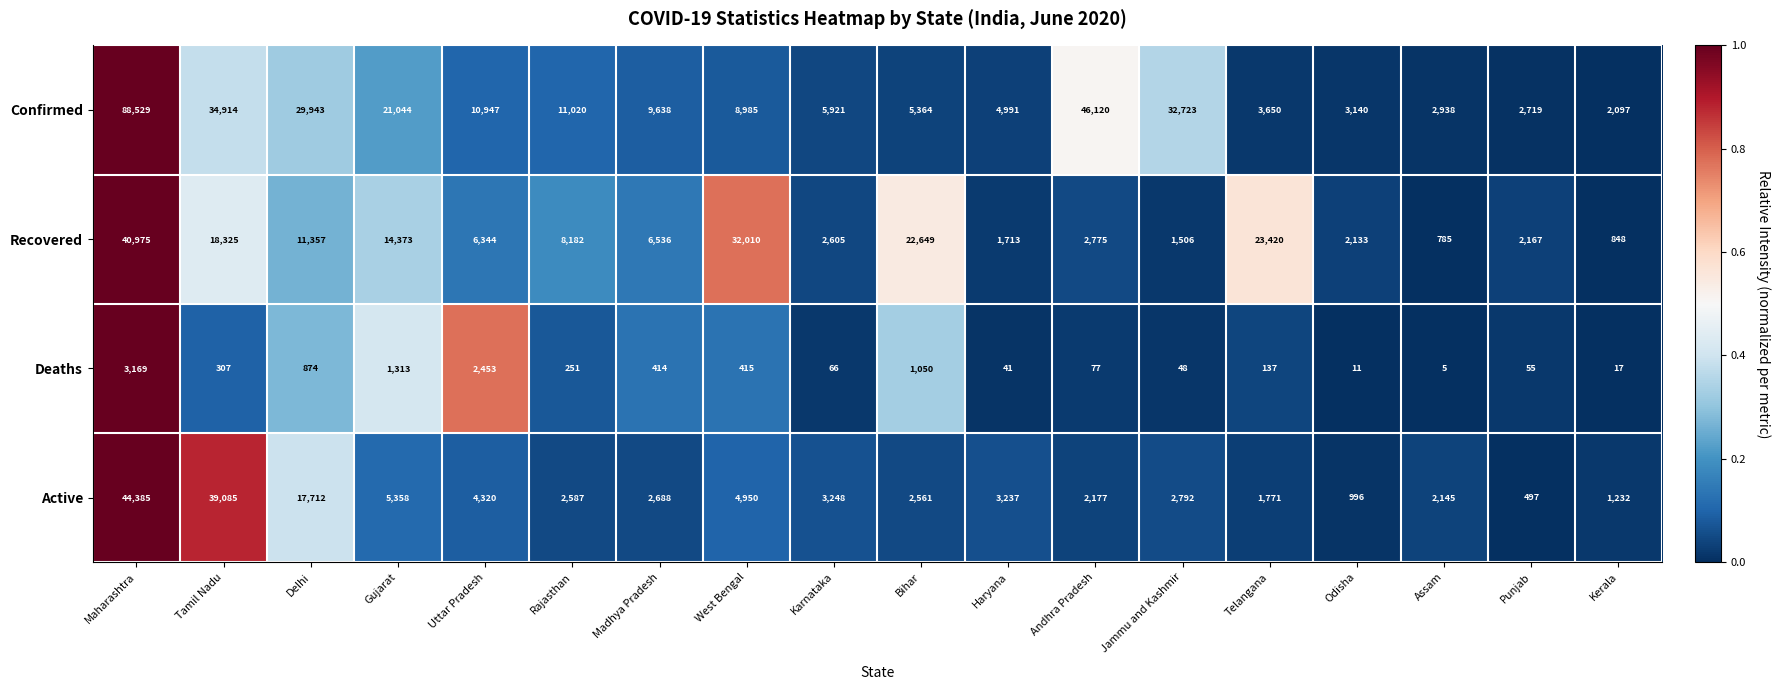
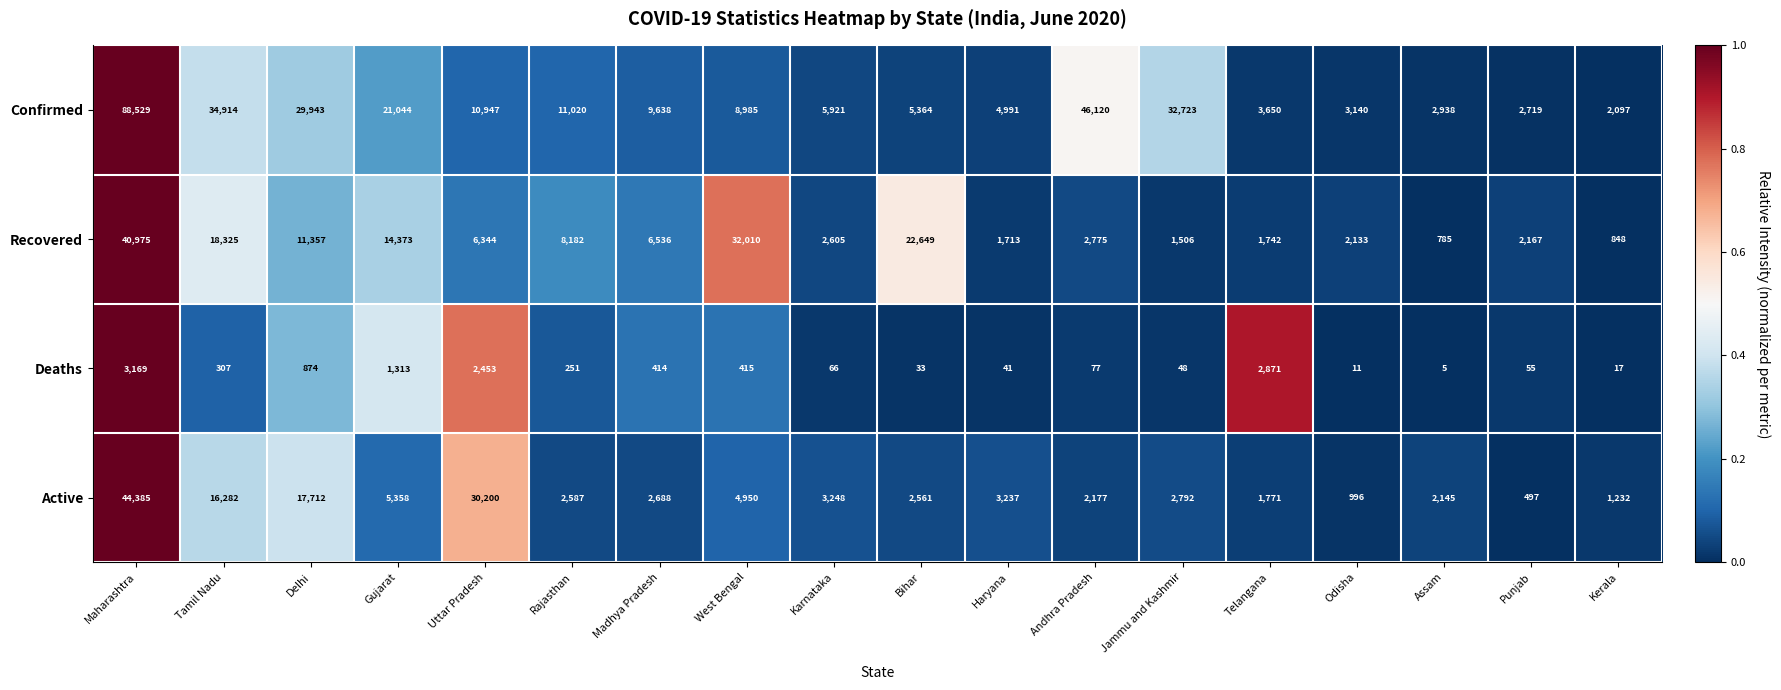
Recovered, Telangana: 23,420 -> 1,742
Deaths, Bihar: 1,050 -> 33
Deaths, Telangana: 137 -> 2,871
Active, Tamil Nadu: 39,085 -> 16,282
Active, Uttar Pradesh: 4,320 -> 30,200
